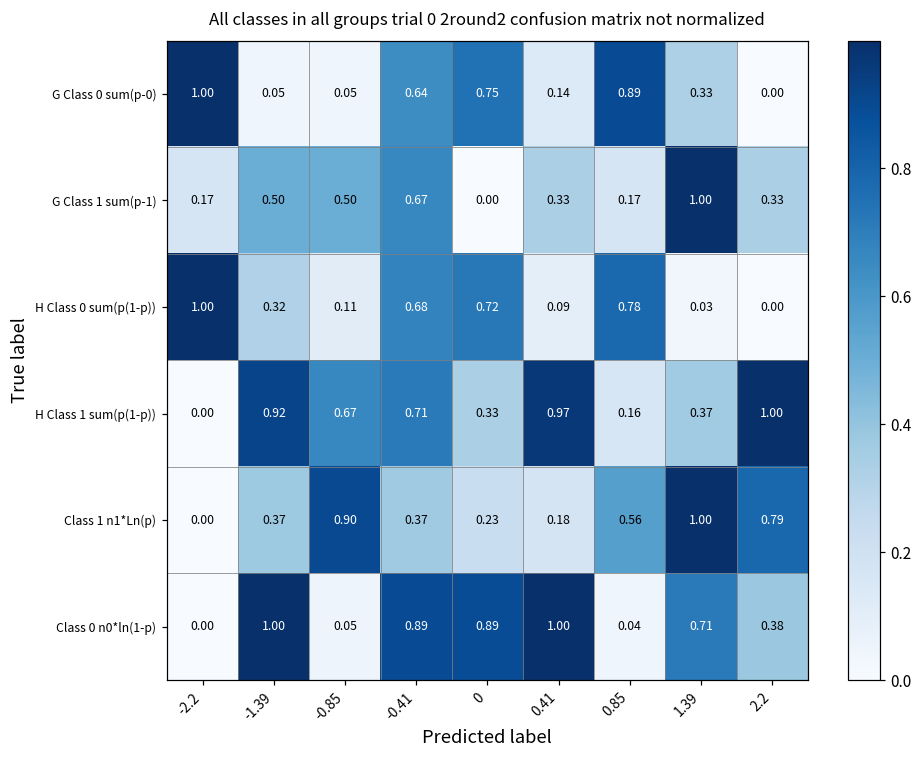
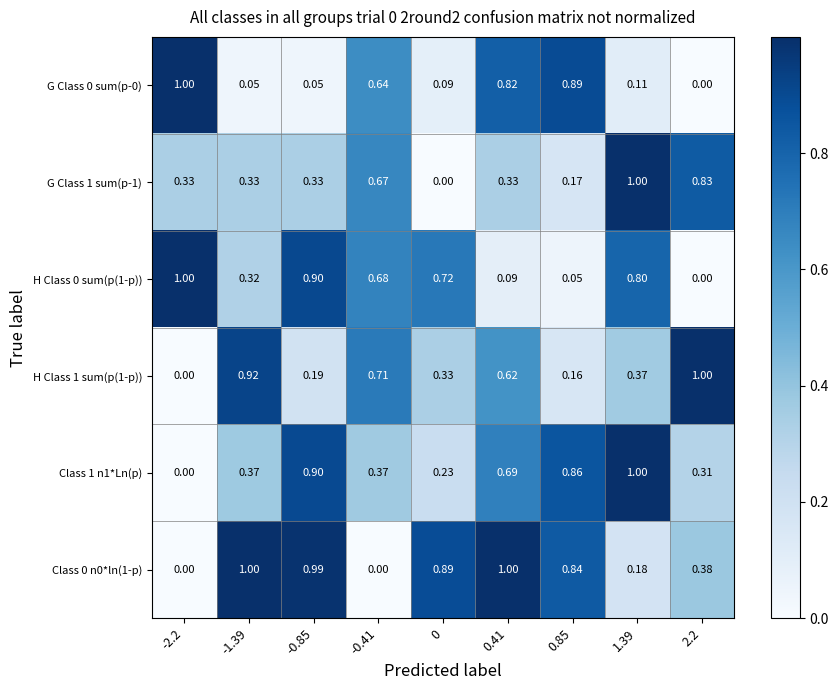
G Class 0 sum(p-0), 0: 0.75 -> 0.09
G Class 0 sum(p-0), 0.41: 0.14 -> 0.82
G Class 0 sum(p-0), 1.39: 0.33 -> 0.11
G Class 1 sum(p-1), -2.2: 0.17 -> 0.33
G Class 1 sum(p-1), -1.39: 0.50 -> 0.33
G Class 1 sum(p-1), -0.85: 0.50 -> 0.33
G Class 1 sum(p-1), 2.2: 0.33 -> 0.83
H Class 0 sum(p(1-p)), -0.85: 0.11 -> 0.90
H Class 0 sum(p(1-p)), 0.85: 0.78 -> 0.05
H Class 0 sum(p(1-p)), 1.39: 0.03 -> 0.80
H Class 1 sum(p(1-p)), -0.85: 0.67 -> 0.19
H Class 1 sum(p(1-p)), 0.41: 0.97 -> 0.62
Class 1 n1*Ln(p), 0.41: 0.18 -> 0.69
Class 1 n1*Ln(p), 0.85: 0.56 -> 0.86
Class 1 n1*Ln(p), 2.2: 0.79 -> 0.31
Class 0 n0*ln(1-p), -0.85: 0.05 -> 0.99
Class 0 n0*ln(1-p), -0.41: 0.89 -> 0.00
Class 0 n0*ln(1-p), 0.85: 0.04 -> 0.84
Class 0 n0*ln(1-p), 1.39: 0.71 -> 0.18
